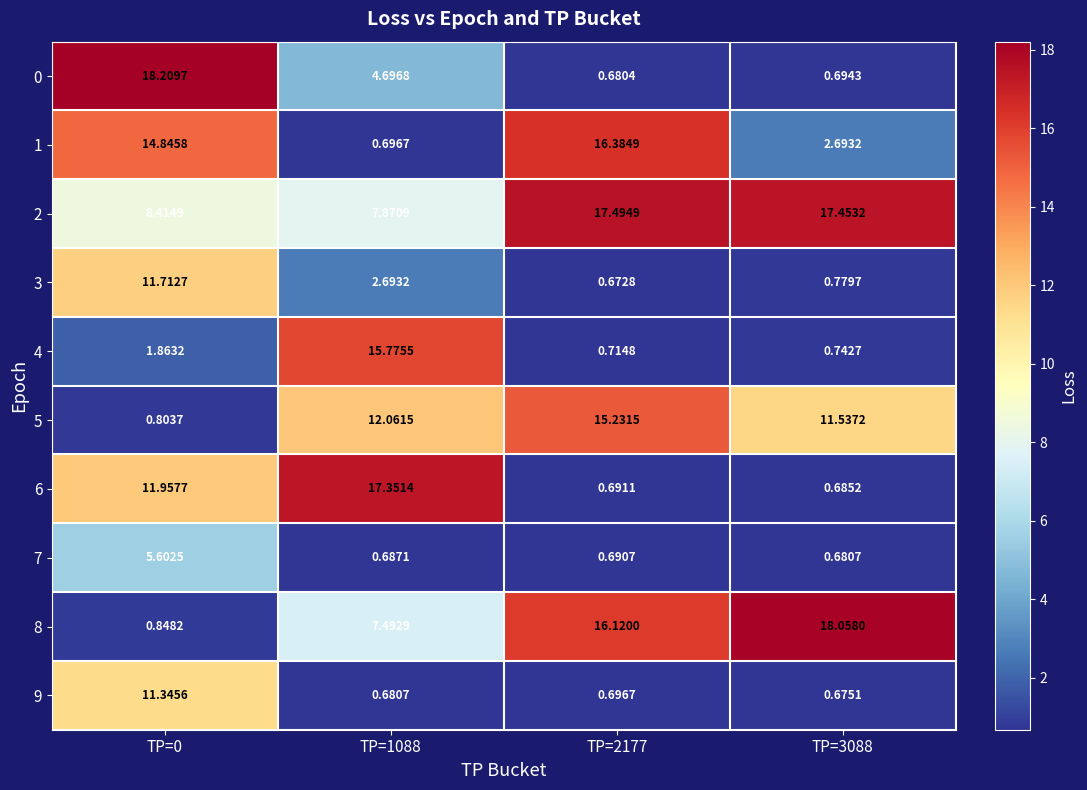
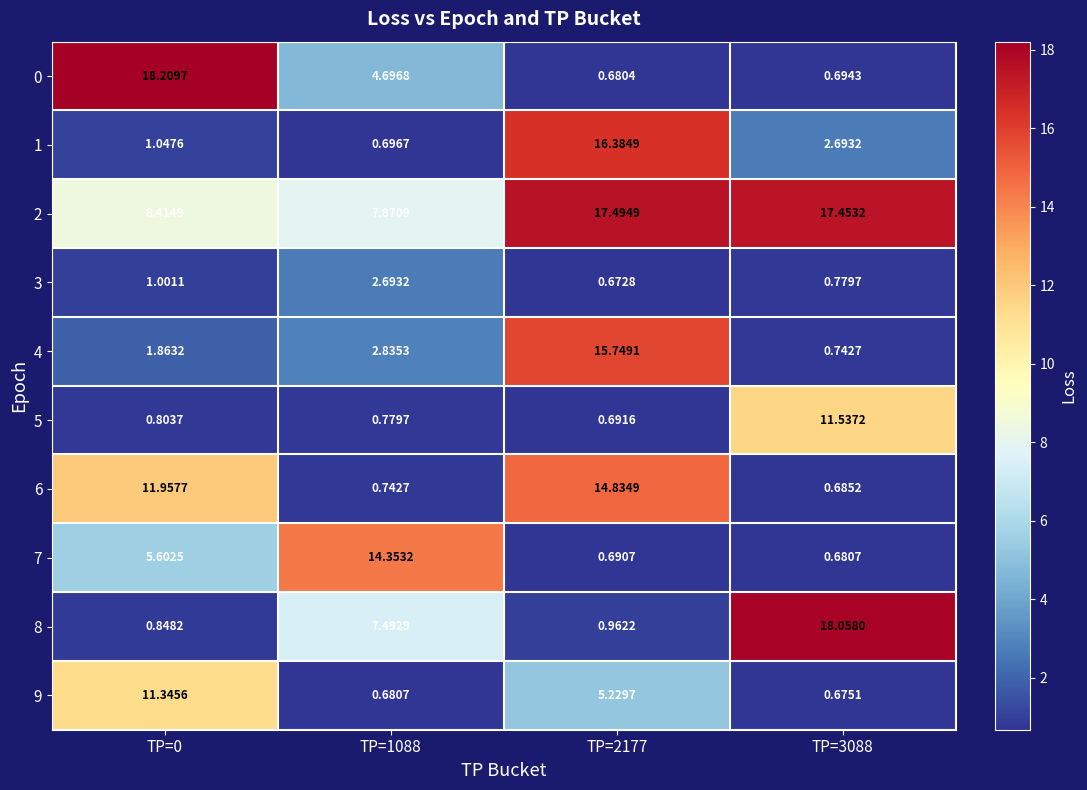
1, TP=0: 14.8458 -> 1.0476
3, TP=0: 11.7127 -> 1.0011
4, TP=1088: 15.7755 -> 2.8353
4, TP=2177: 0.7148 -> 15.7491
5, TP=1088: 12.0615 -> 0.7797
5, TP=2177: 15.2315 -> 0.6916
6, TP=1088: 17.3514 -> 0.7427
6, TP=2177: 0.6911 -> 14.8349
7, TP=1088: 0.6871 -> 14.3532
8, TP=2177: 16.1200 -> 0.9622
9, TP=2177: 0.6967 -> 5.2297
